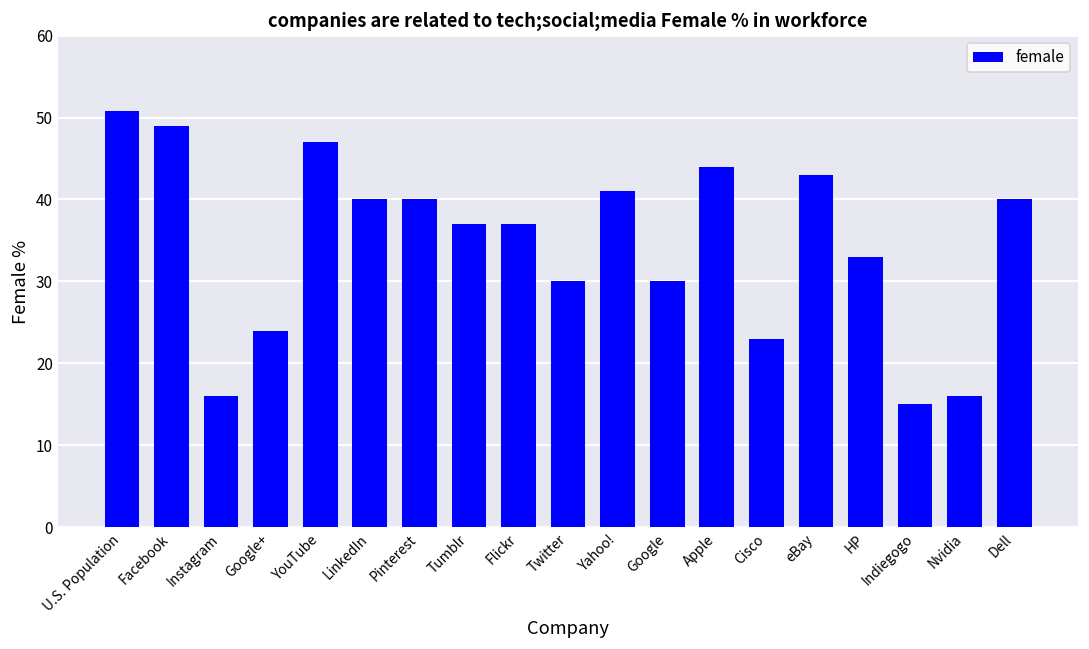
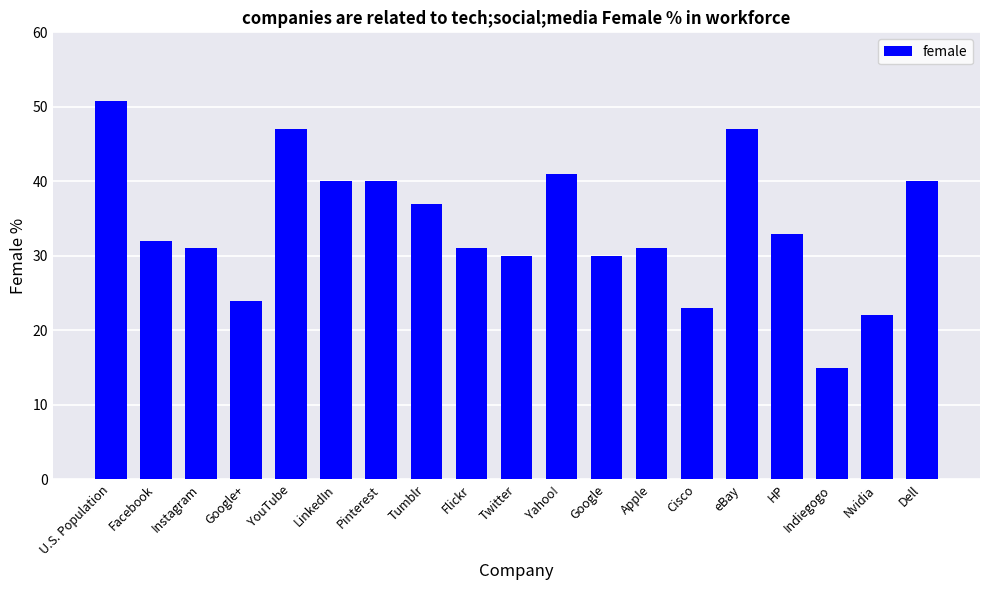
Facebook: 49 -> 32
Instagram: 16 -> 31
Flickr: 37 -> 31
Apple: 44 -> 31
eBay: 43 -> 47
Nvidia: 16 -> 22
